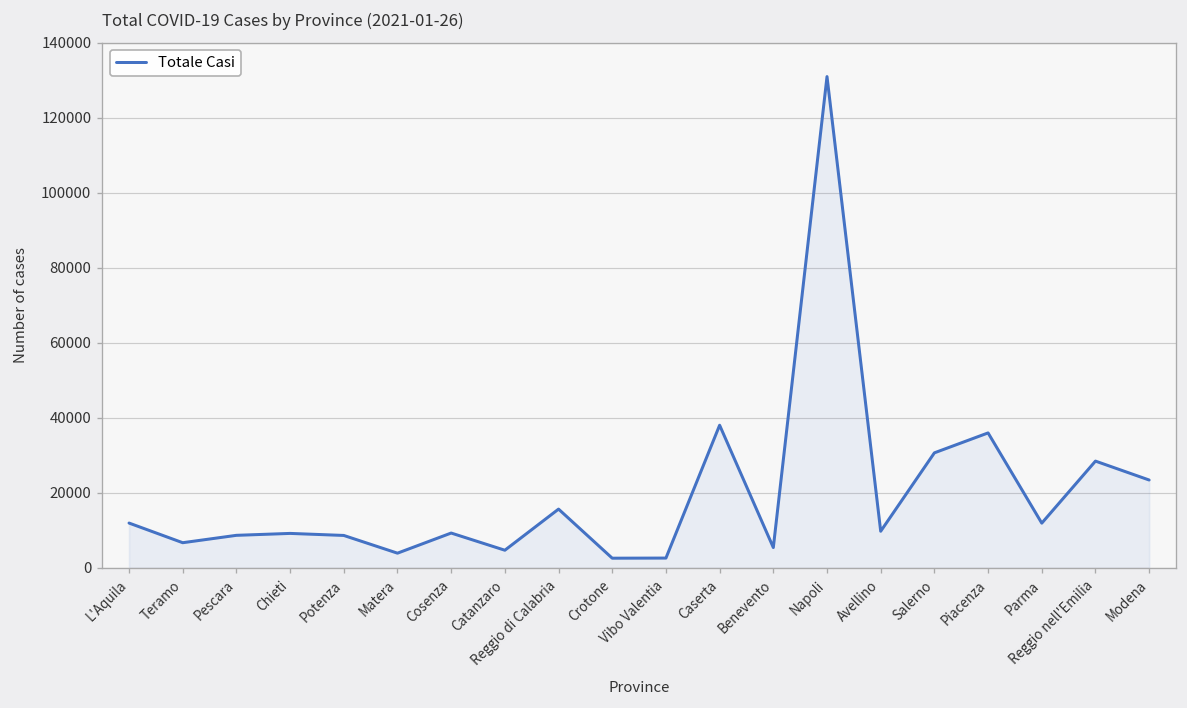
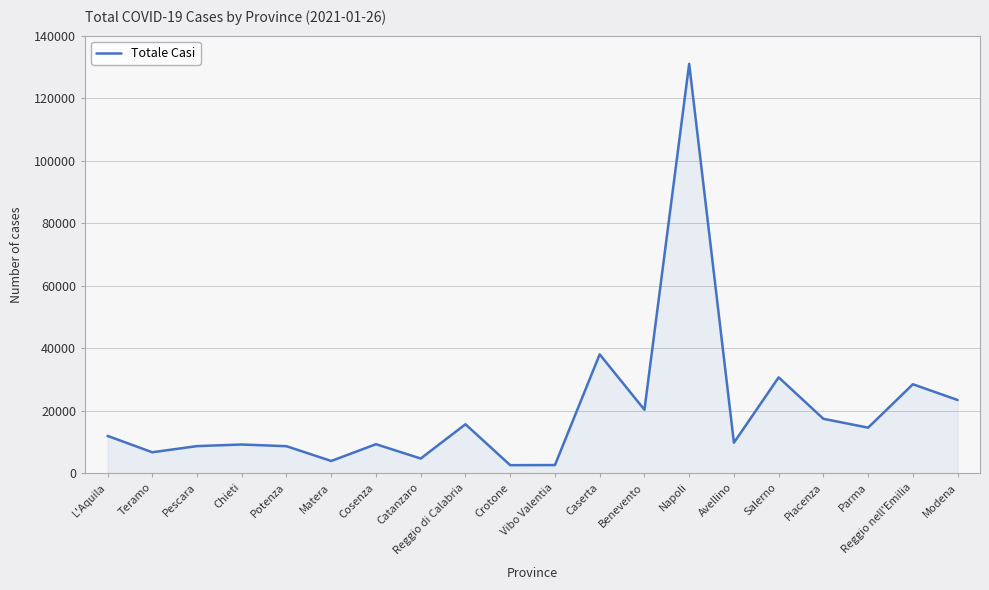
Benevento: 5000 -> 20000
Piacenza: 36000 -> 17000
Parma: 12000 -> 15000
